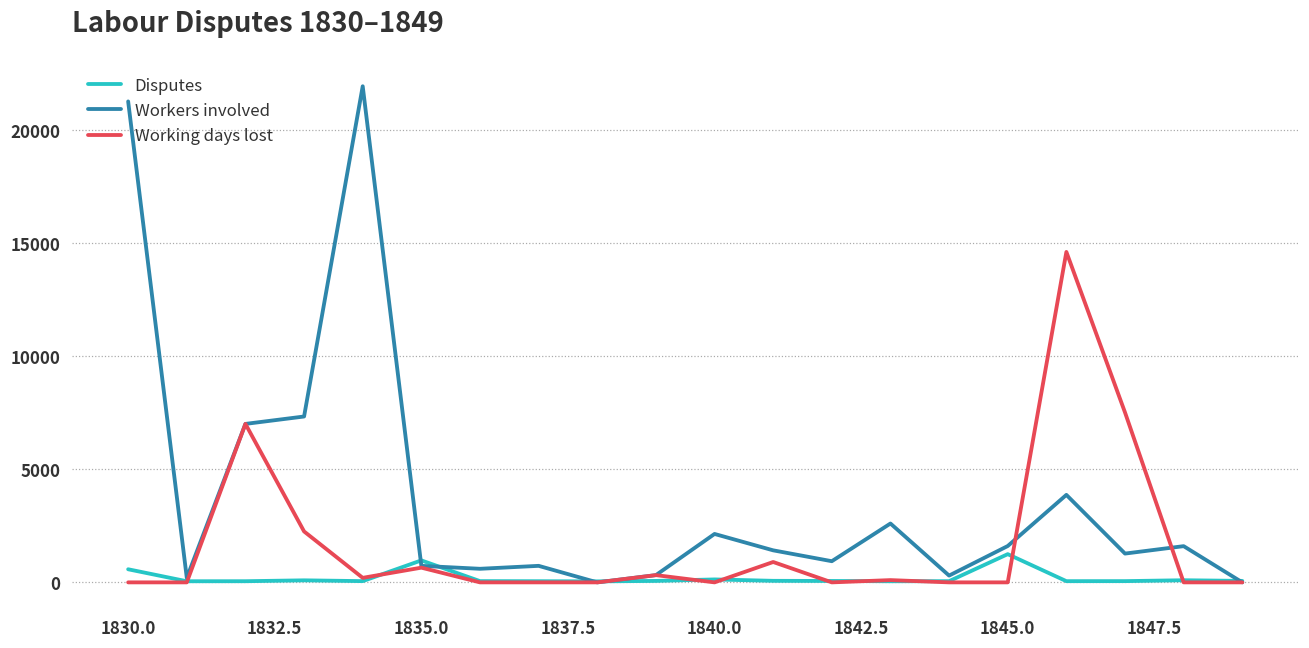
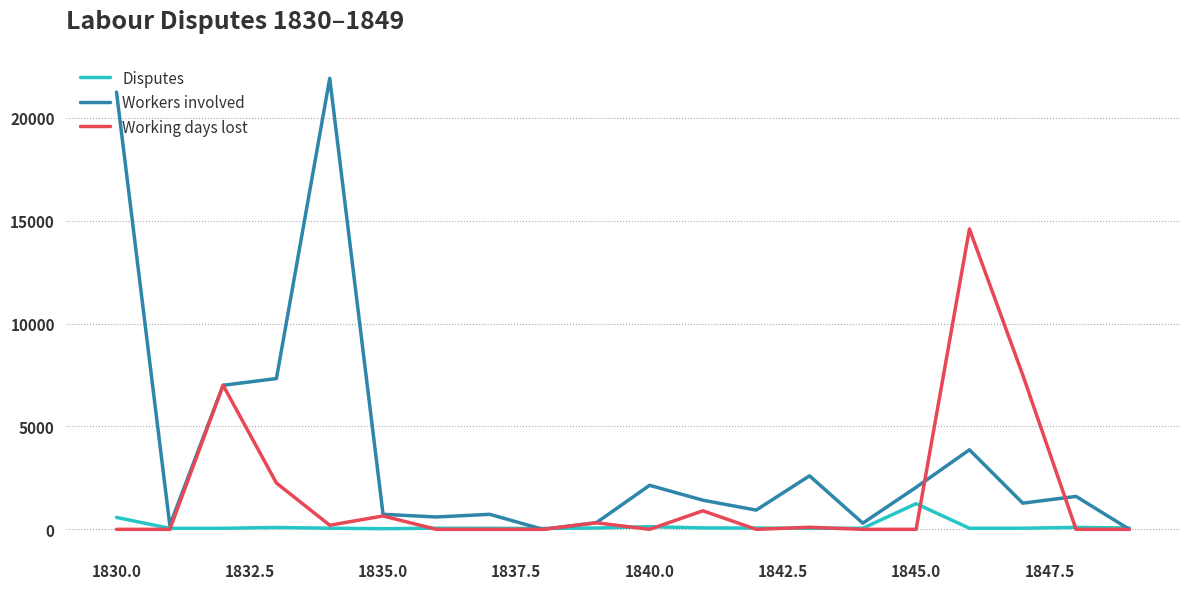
Disputes, 1835.0: 1000 -> 0
Workers involved, 1845.0: 1600 -> 2000
